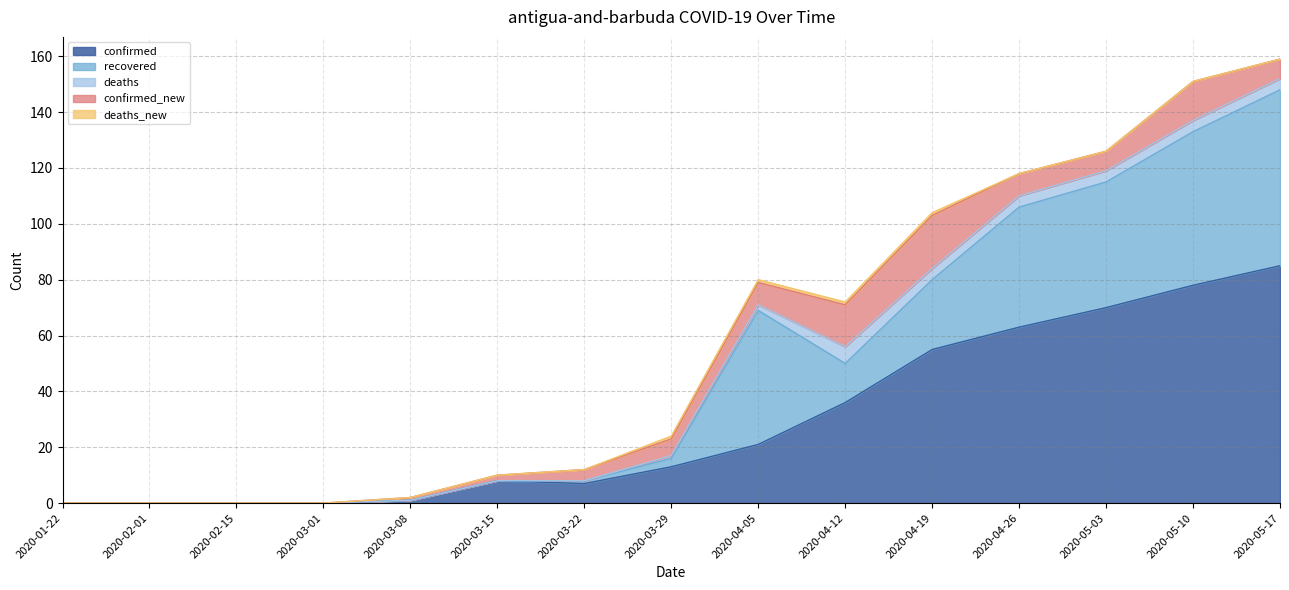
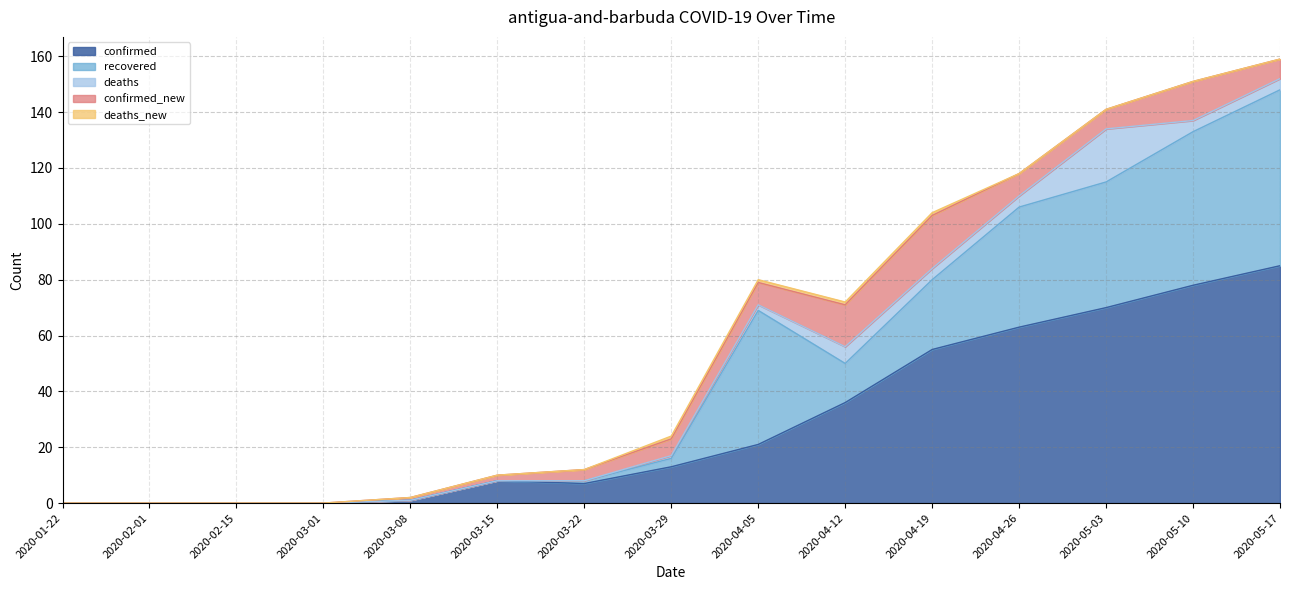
deaths, 2020-05-03: 4 -> 19
